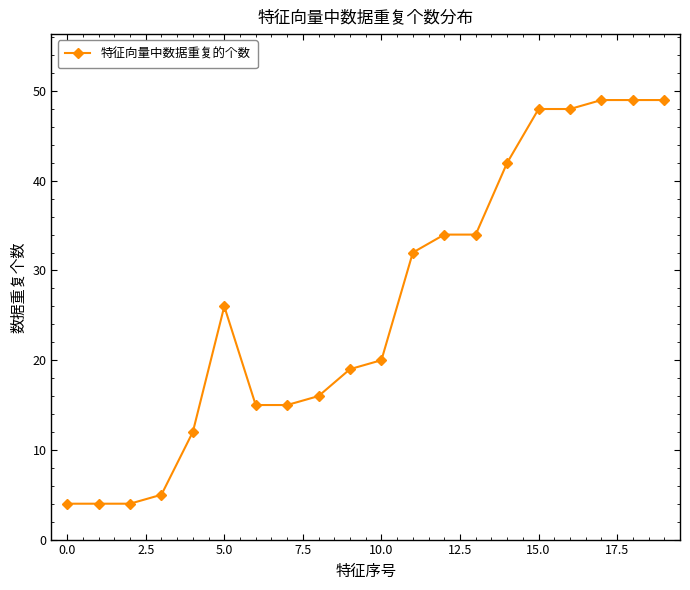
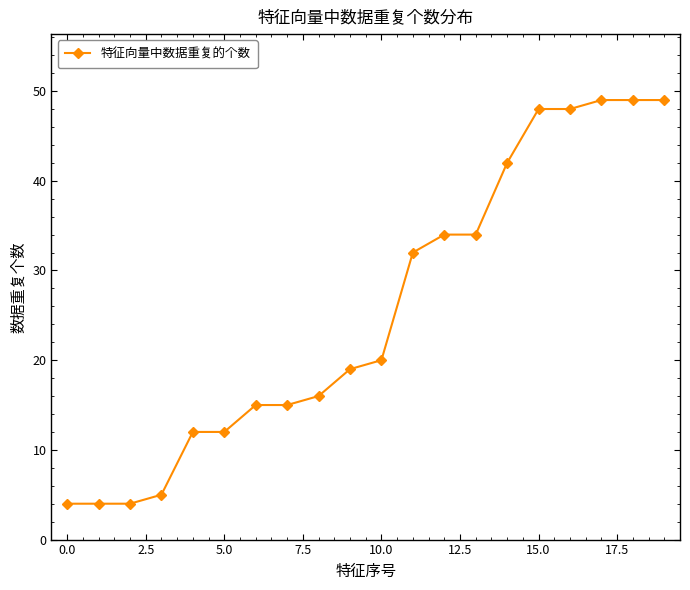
5.0: 26 -> 12
